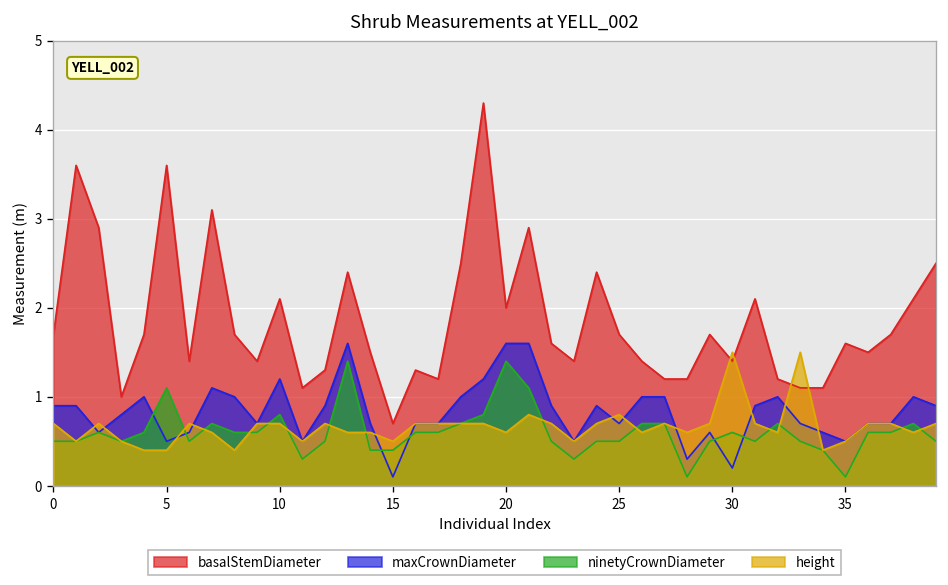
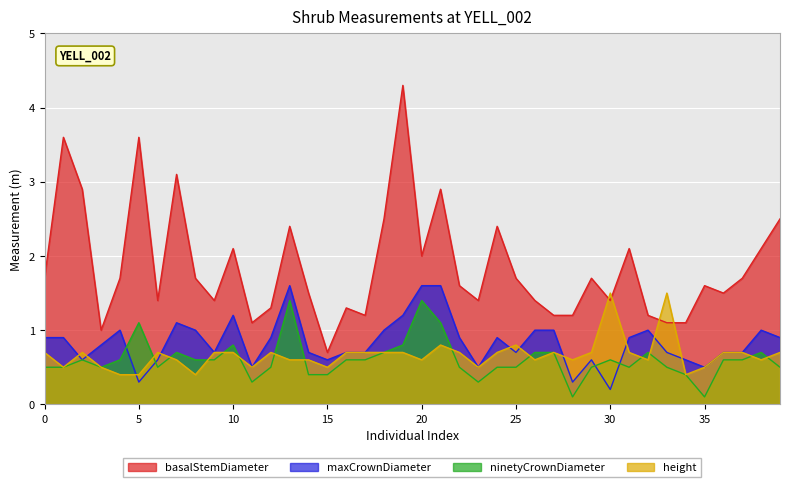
maxCrownDiameter, 5: 0.5 -> 0.3
maxCrownDiameter, 15: 0.1 -> 0.6
